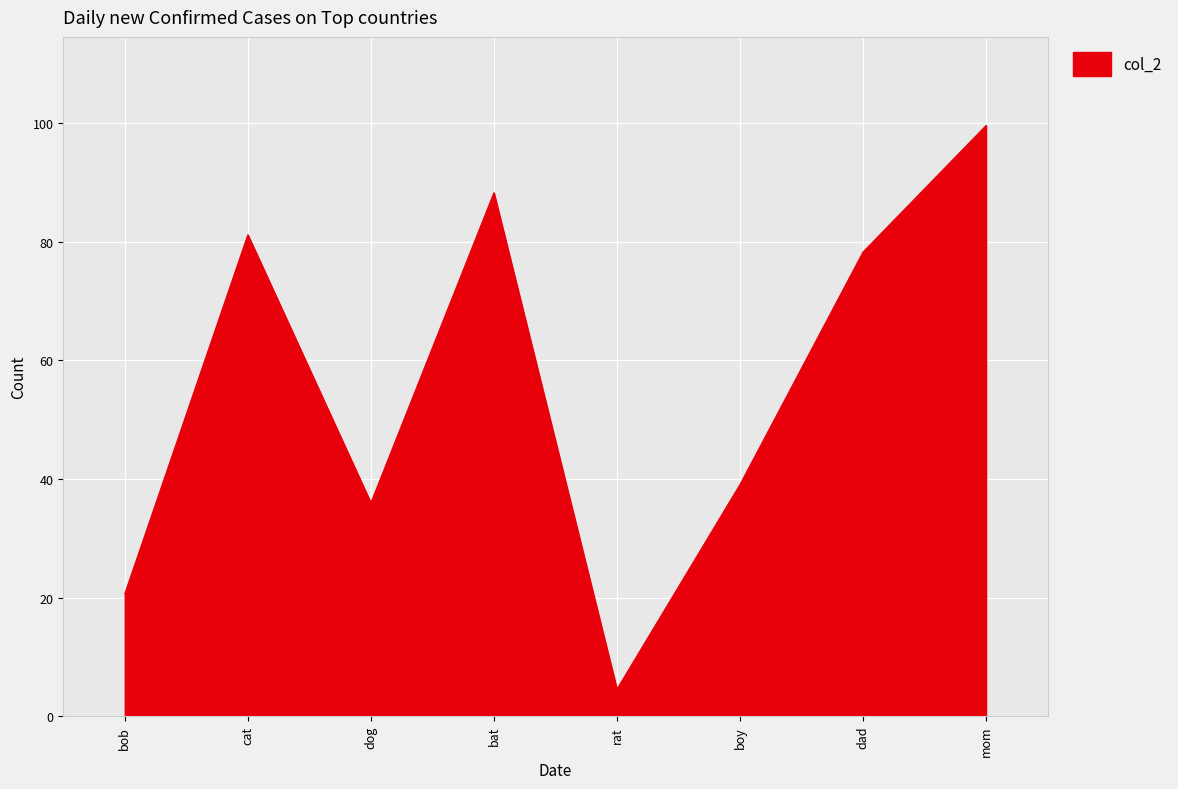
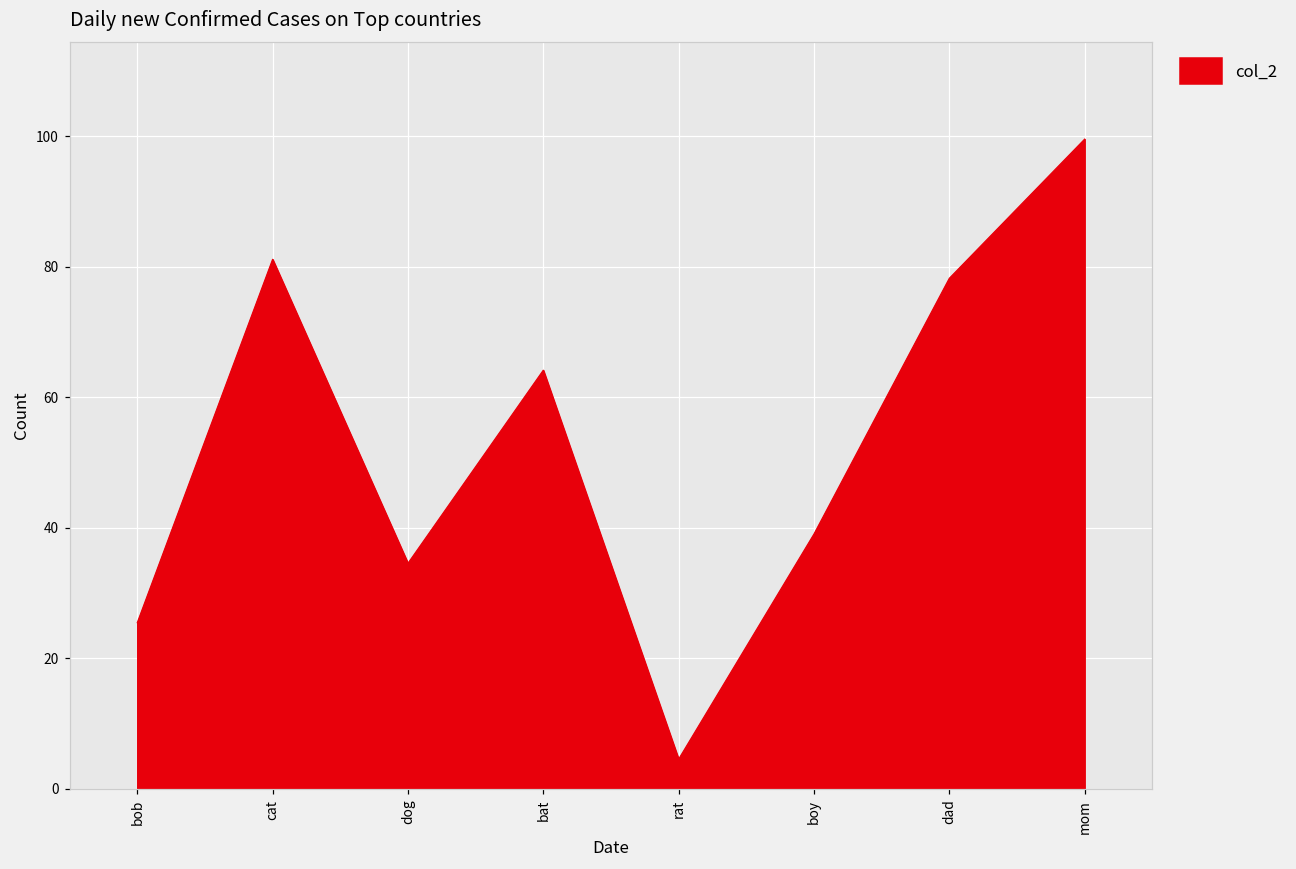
bob: 21 -> 25
dog: 36 -> 35
bat: 88 -> 64
